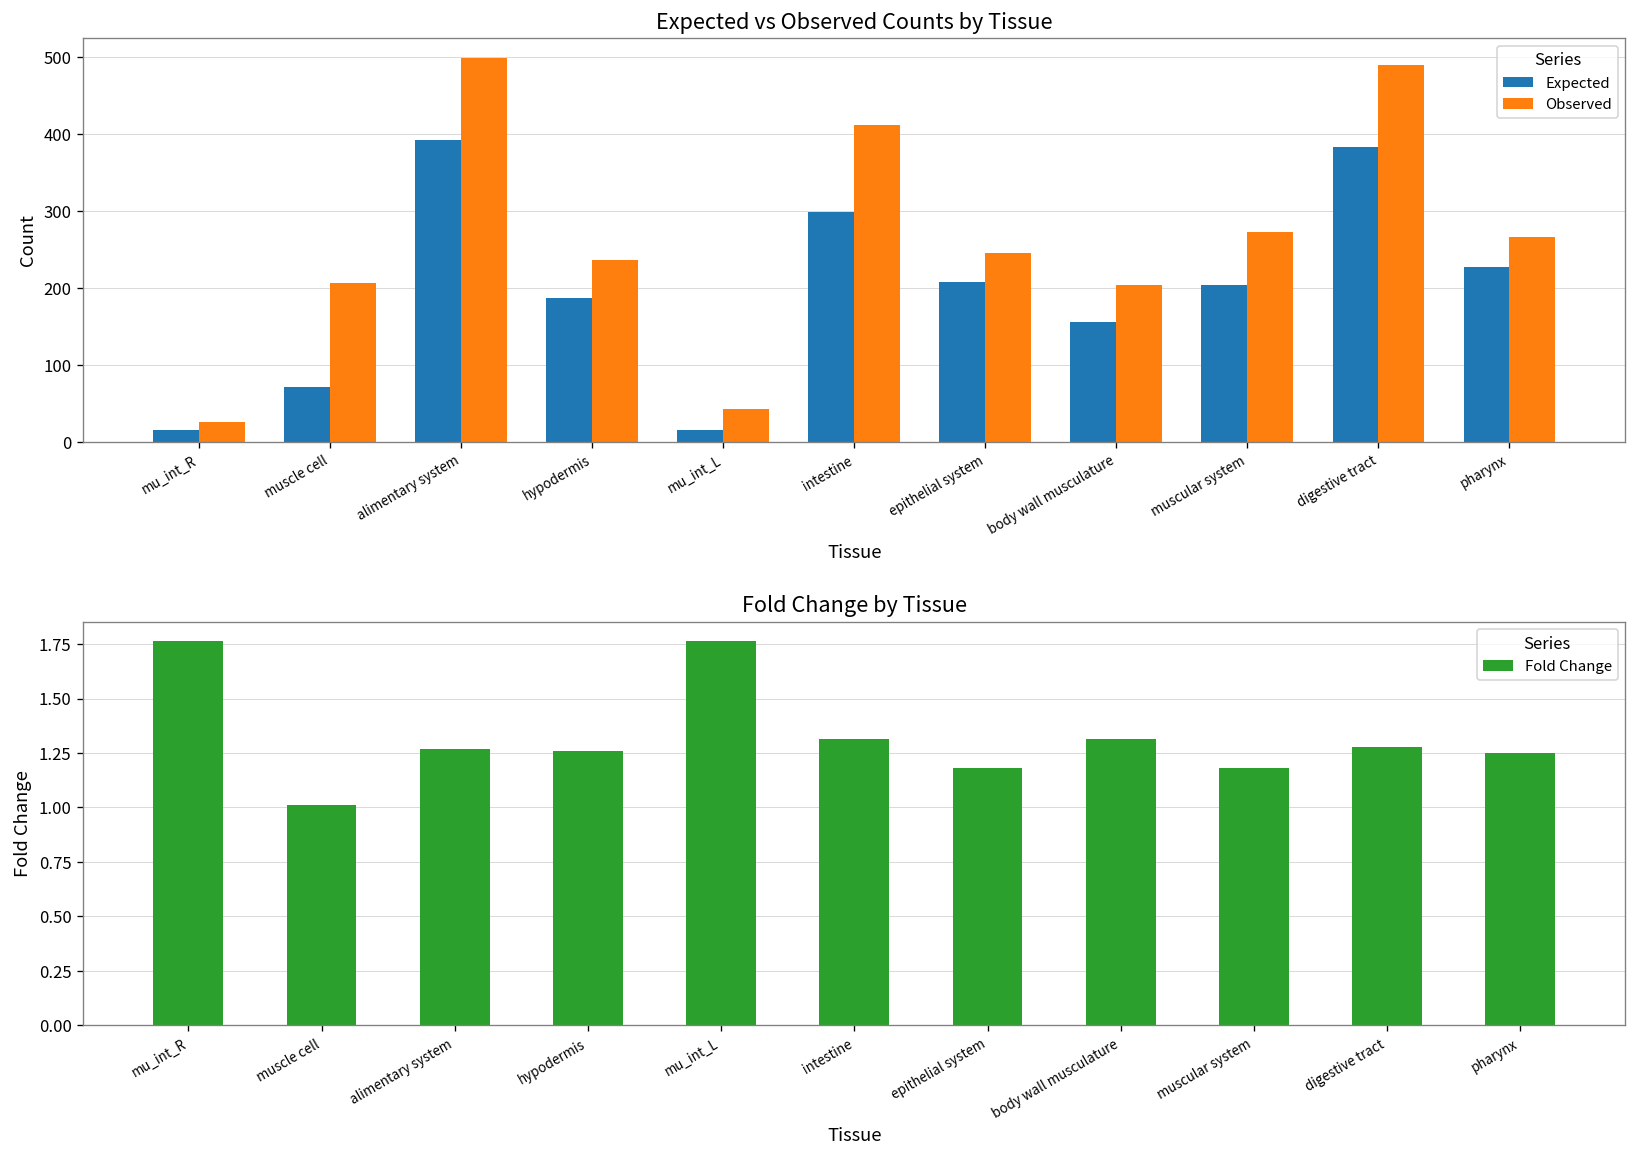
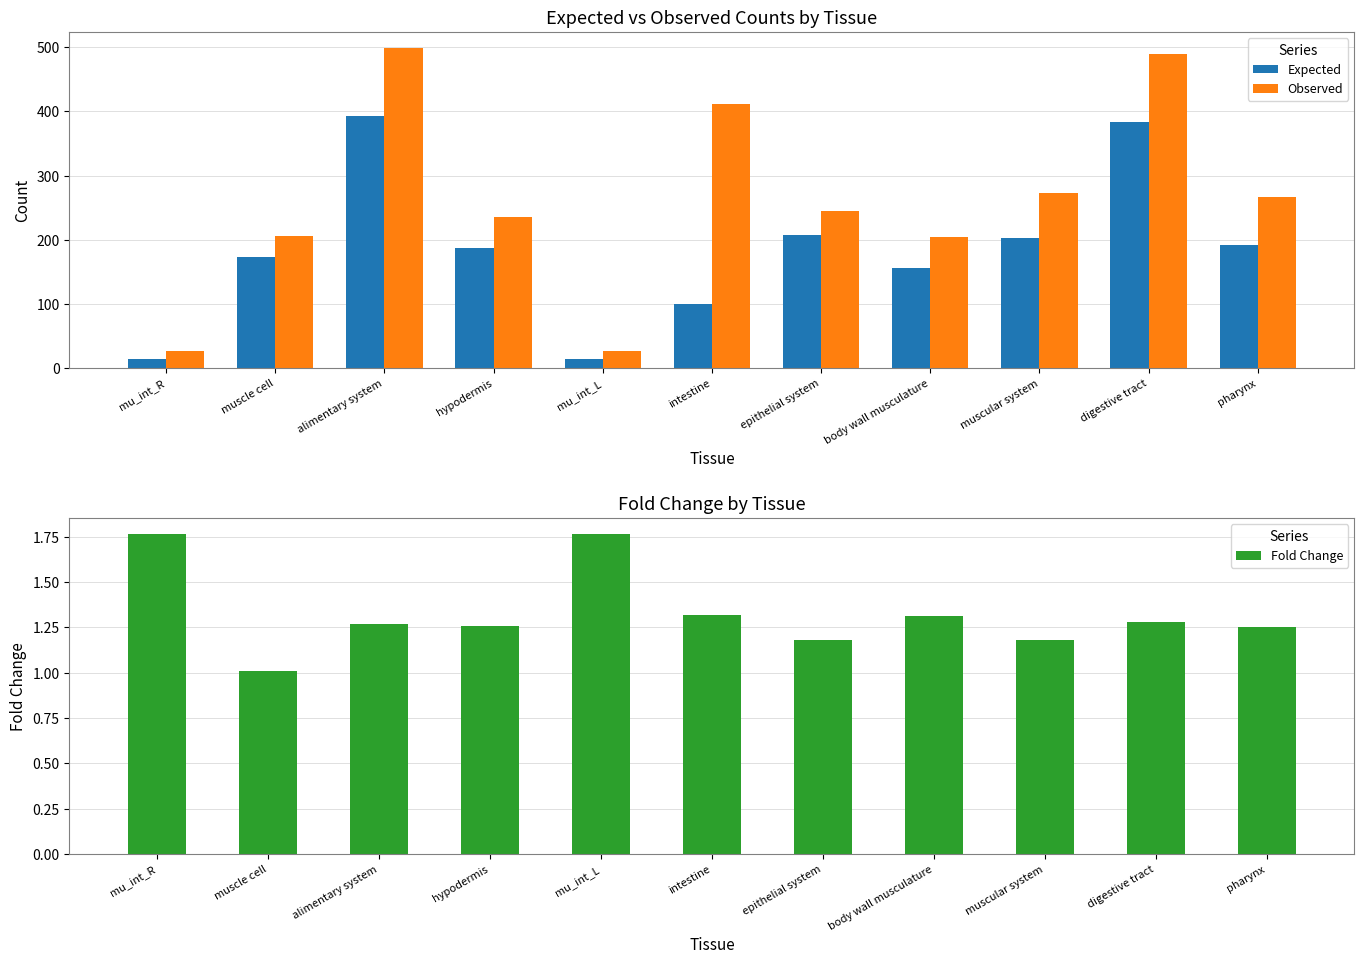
Expected vs Observed Counts by Tissue, Expected, muscle cell: 70 -> 170
Expected vs Observed Counts by Tissue, Observed, mu_int_L: 40 -> 30
Expected vs Observed Counts by Tissue, Expected, intestine: 300 -> 100
Expected vs Observed Counts by Tissue, Expected, pharynx: 230 -> 190
